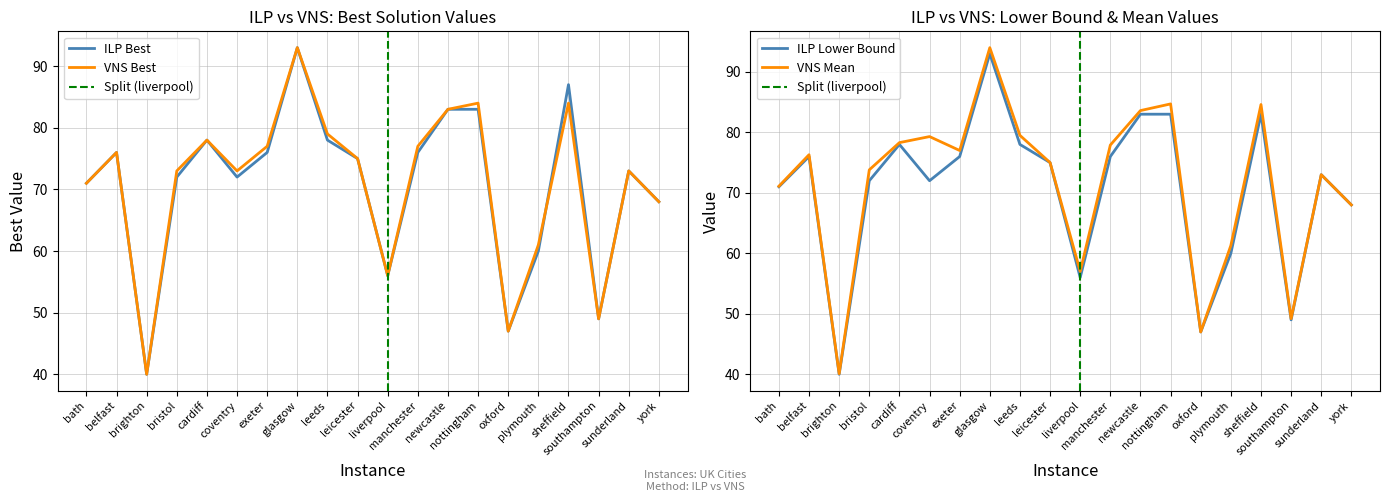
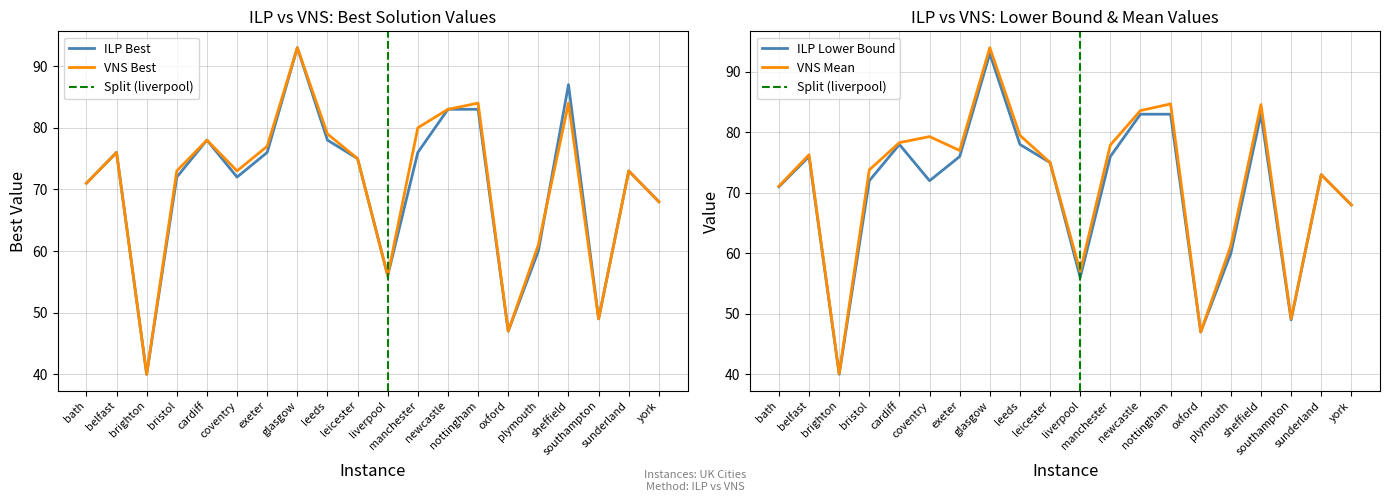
ILP vs VNS: Best Solution Values, VNS Best, manchester: 77 -> 80
